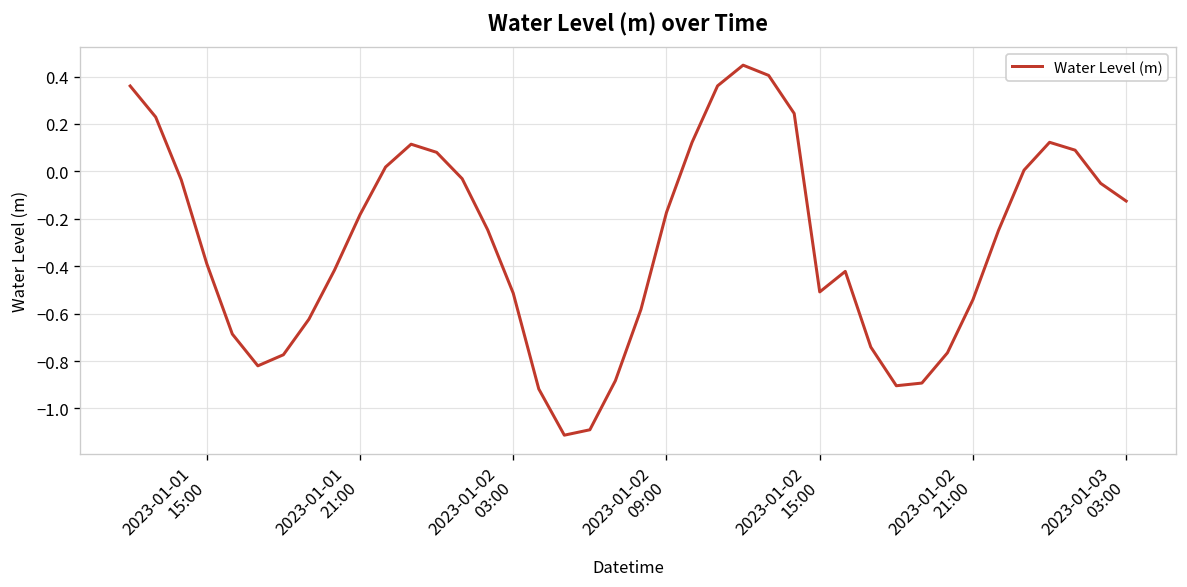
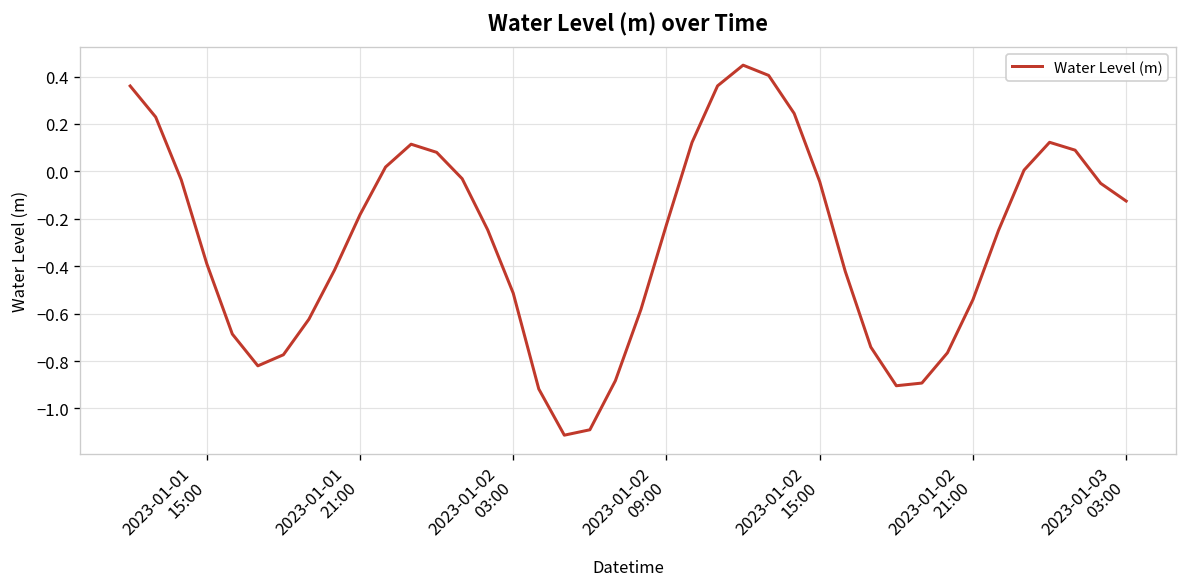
2023-01-02 09:00: -0.17 -> -0.22
2023-01-02 15:00: -0.51 -> -0.04
